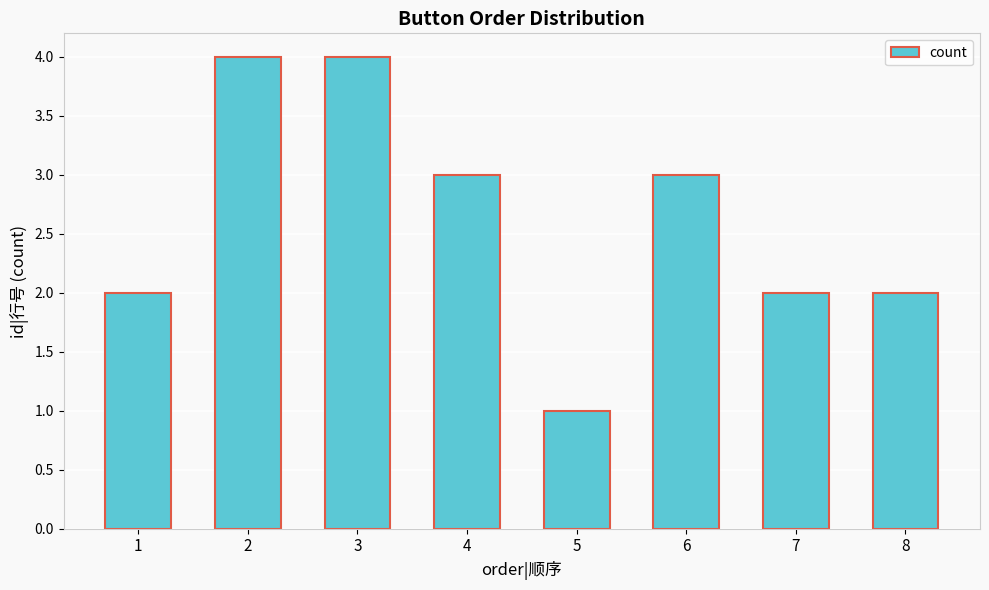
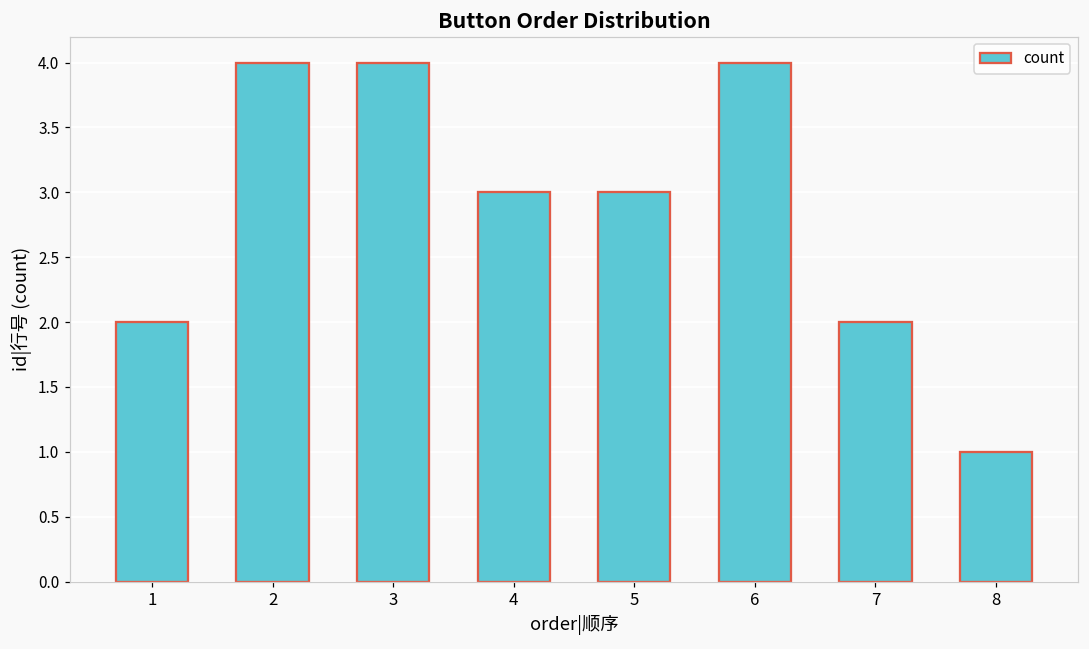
5: 1 -> 3
6: 3 -> 4
8: 2 -> 1
